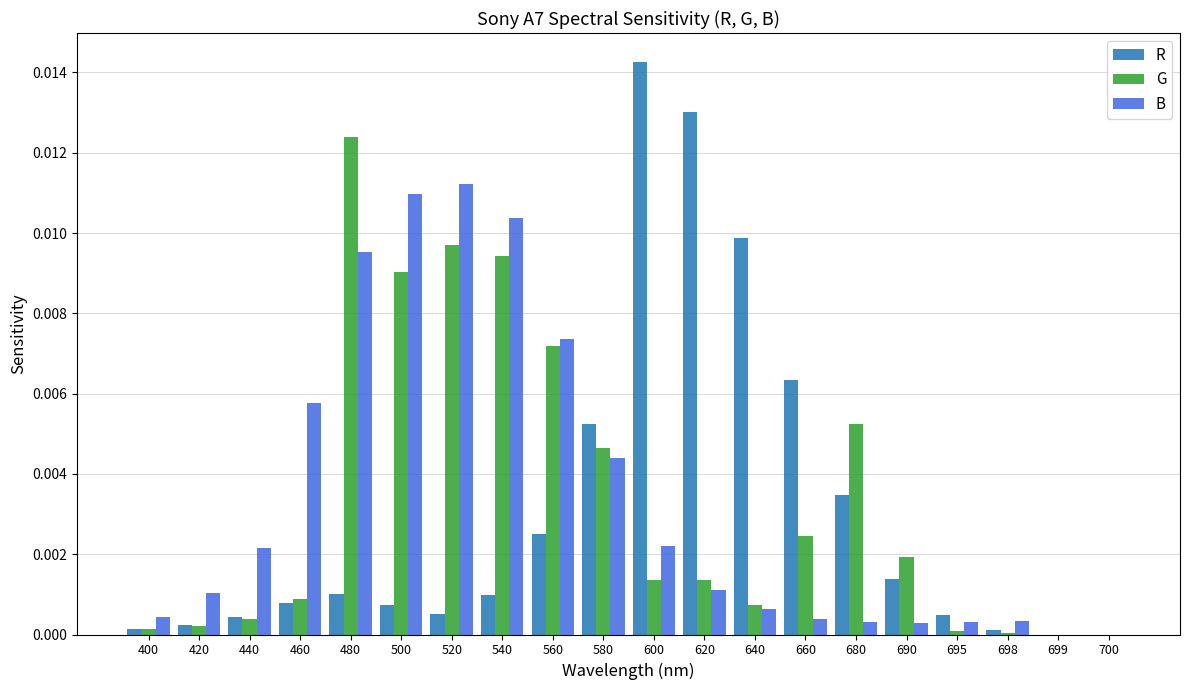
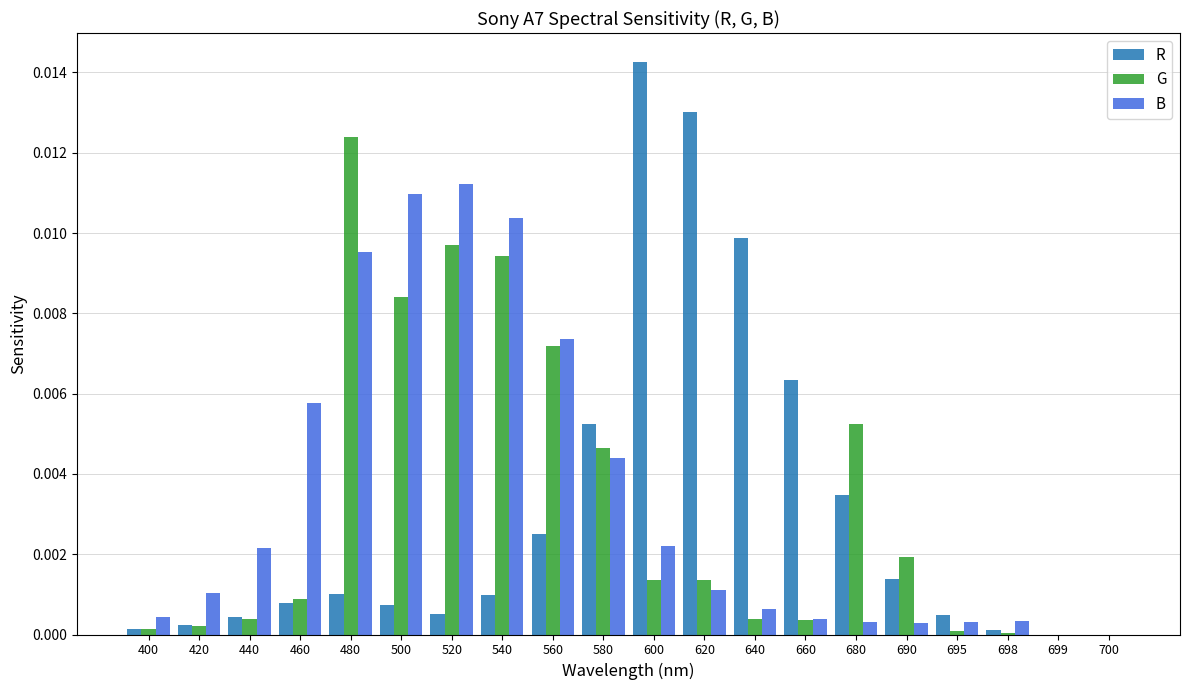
G, 500: 0.0090 -> 0.0084
G, 640: 0.0007 -> 0.0004
G, 660: 0.0025 -> 0.0004
